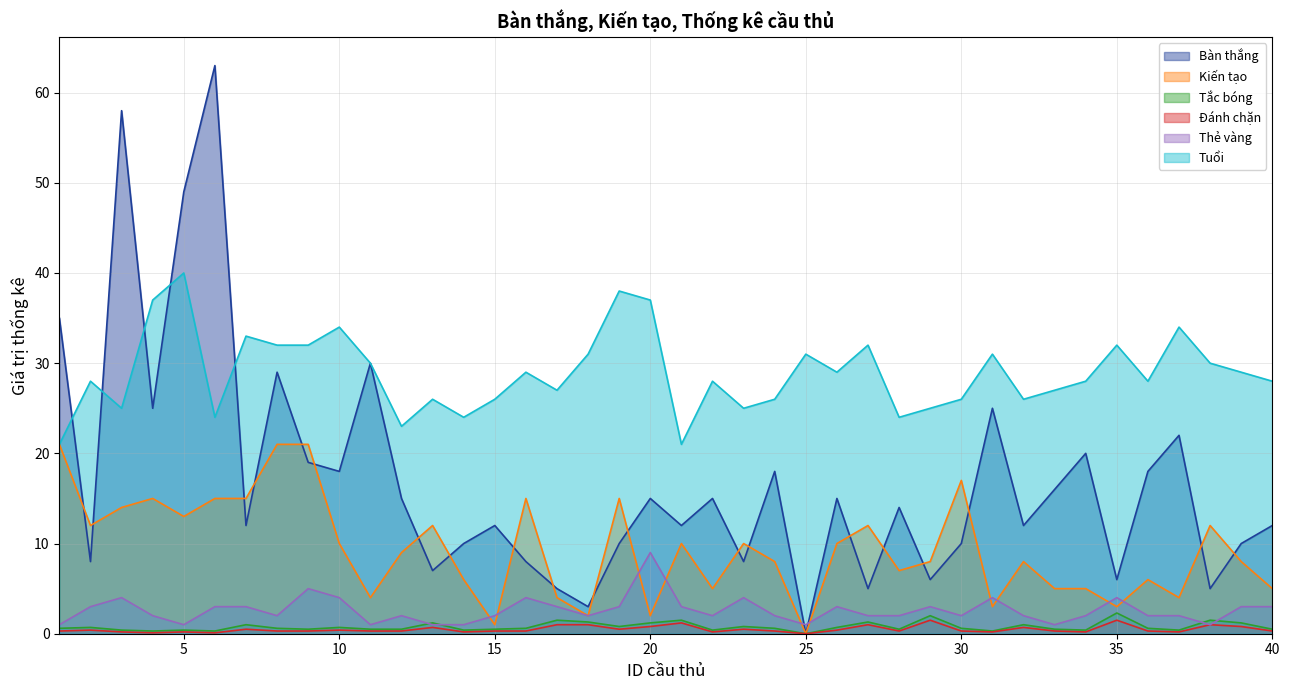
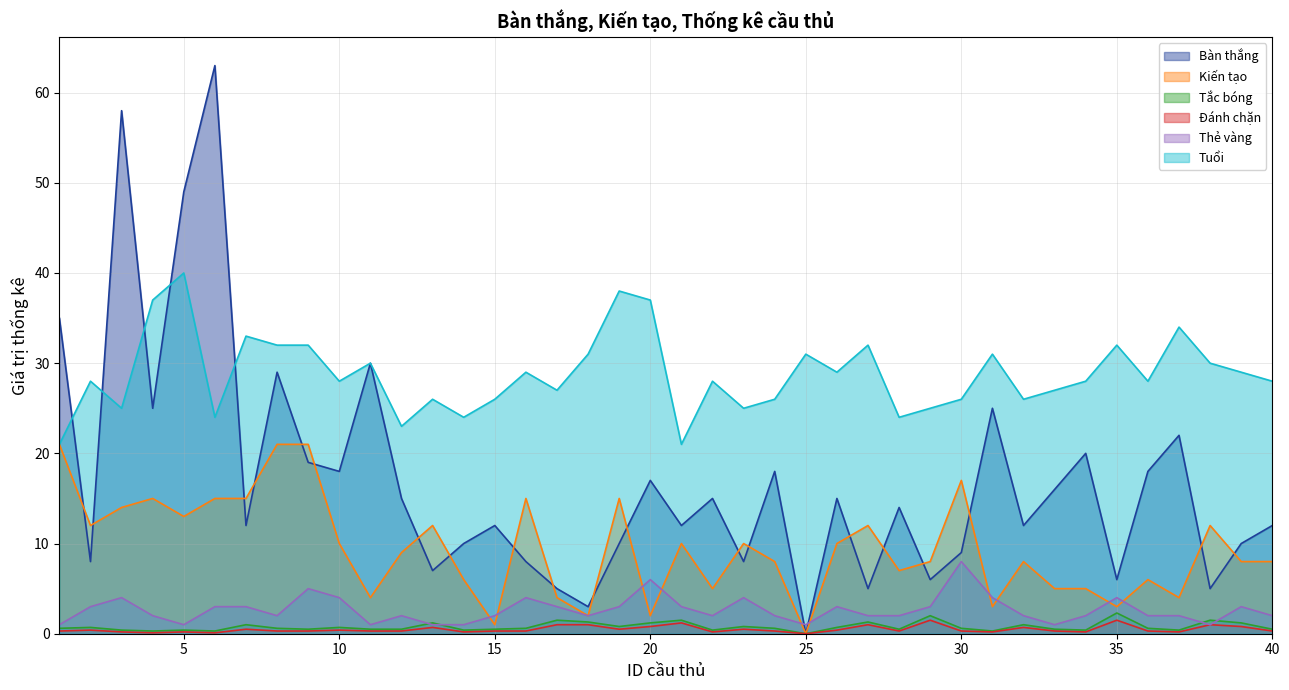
Tuổi, 10: 34 -> 28
Bàn thắng, 20: 15 -> 17
Thẻ vàng, 20: 9 -> 6
Bàn thắng, 30: 10 -> 9
Thẻ vàng, 30: 2 -> 8
Kiến tạo, 40: 5 -> 8
Thẻ vàng, 40: 3 -> 2
